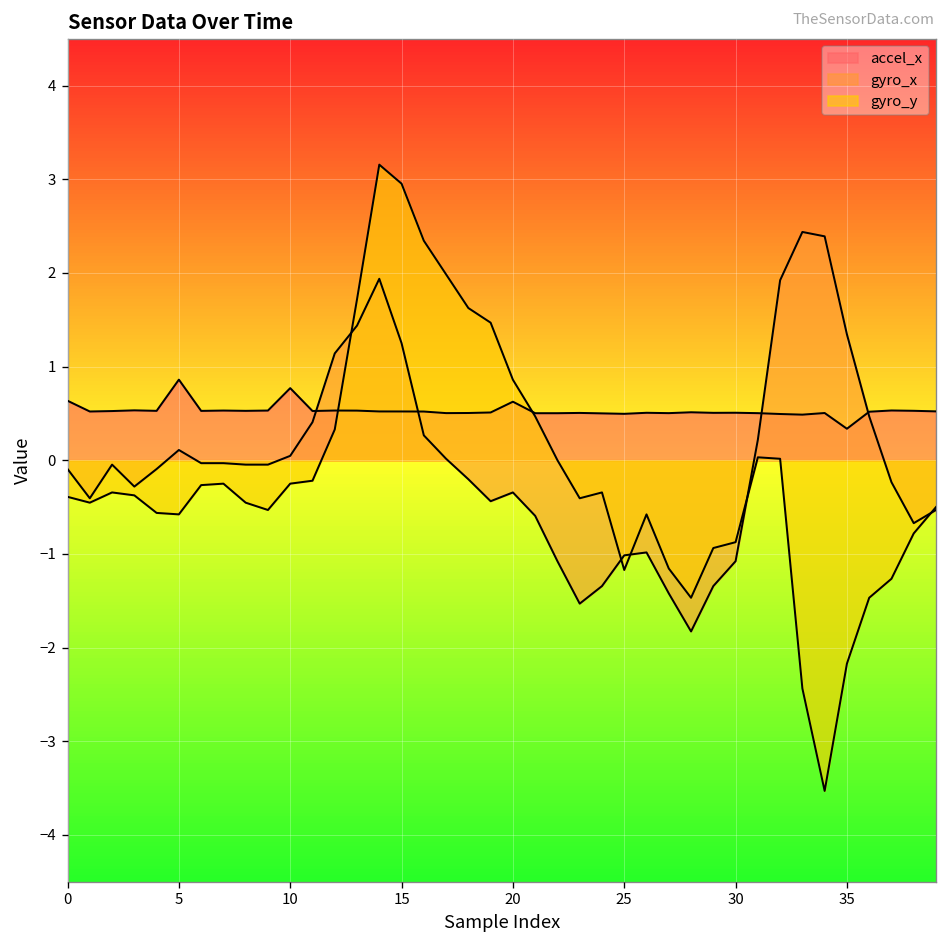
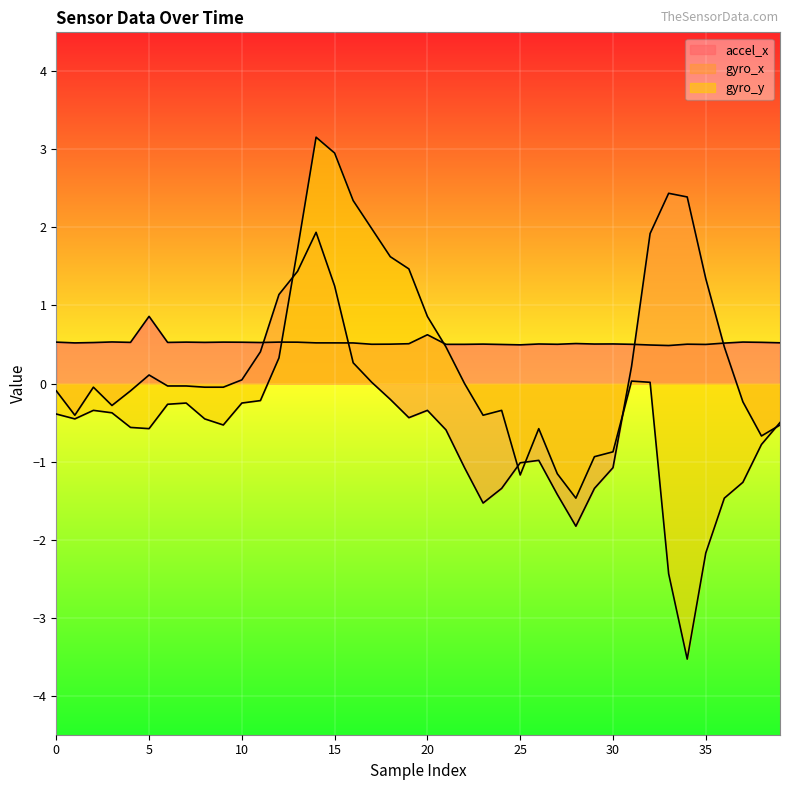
accel_x, 0: 0.6 -> 0.5
accel_x, 10: 0.8 -> 0.5
accel_x, 35: 0.3 -> 0.5
